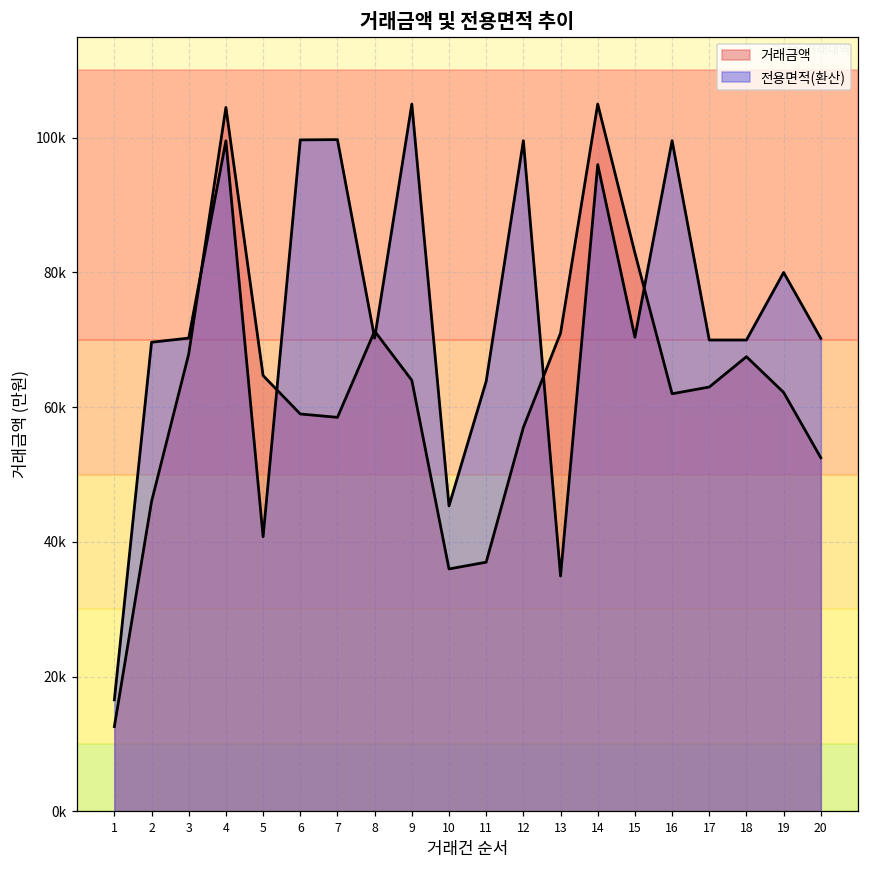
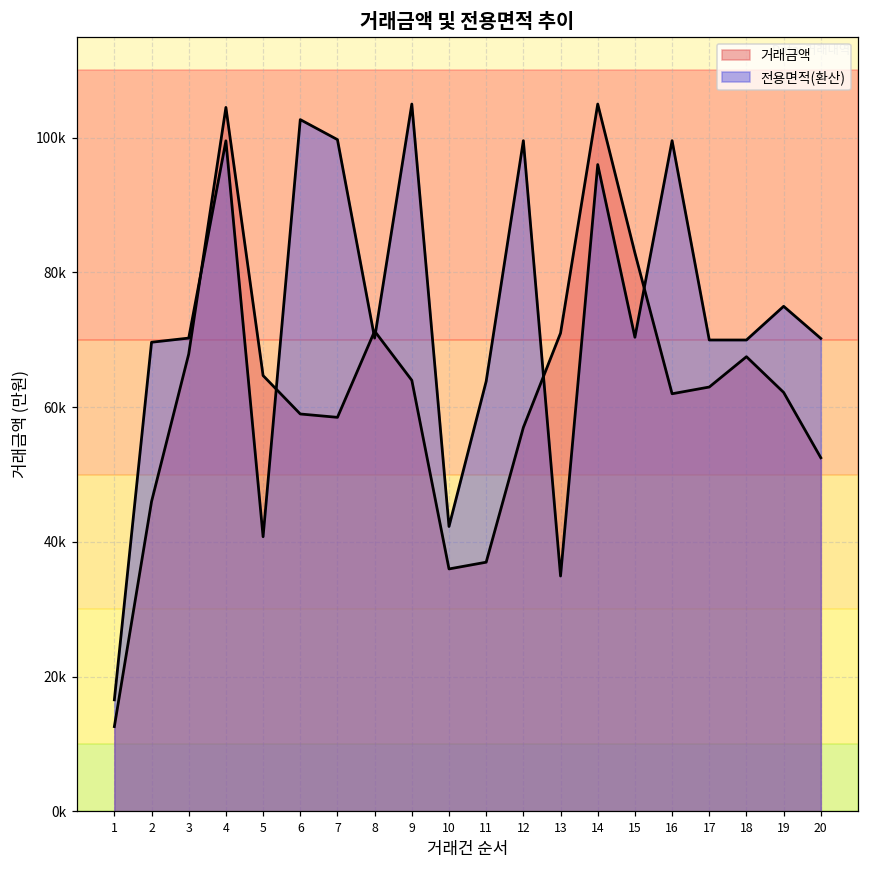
전용면적(환산), 6: 100000 -> 103000
전용면적(환산), 10: 45000 -> 42000
전용면적(환산), 19: 80000 -> 75000
